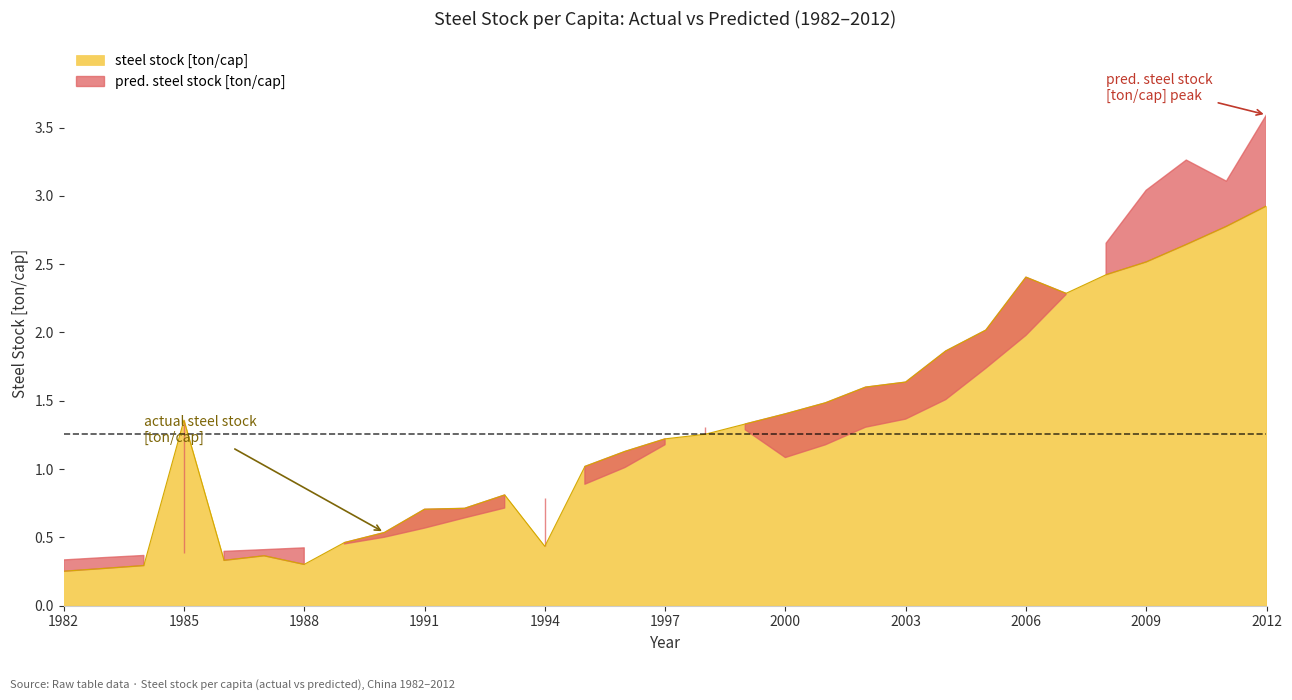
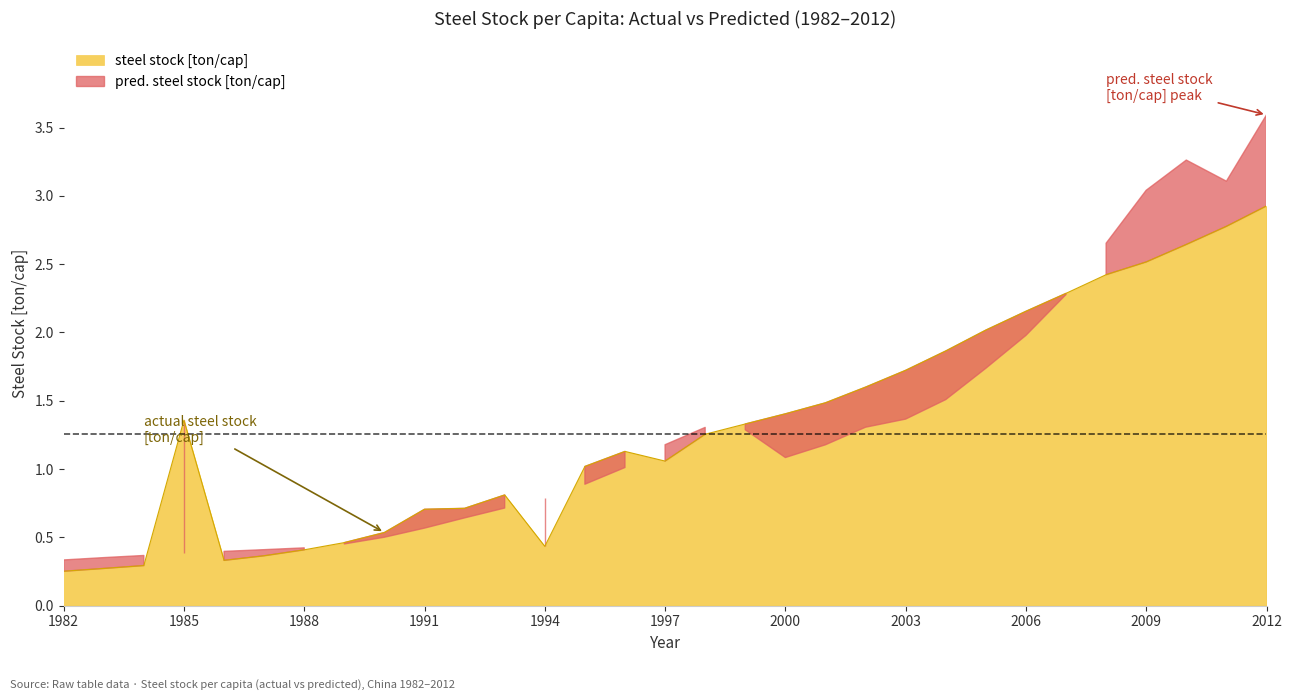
1988: 0.30 -> 0.41
1997: 1.22 -> 1.06
2003: 1.64 -> 1.72
2006: 2.40 -> 2.15
